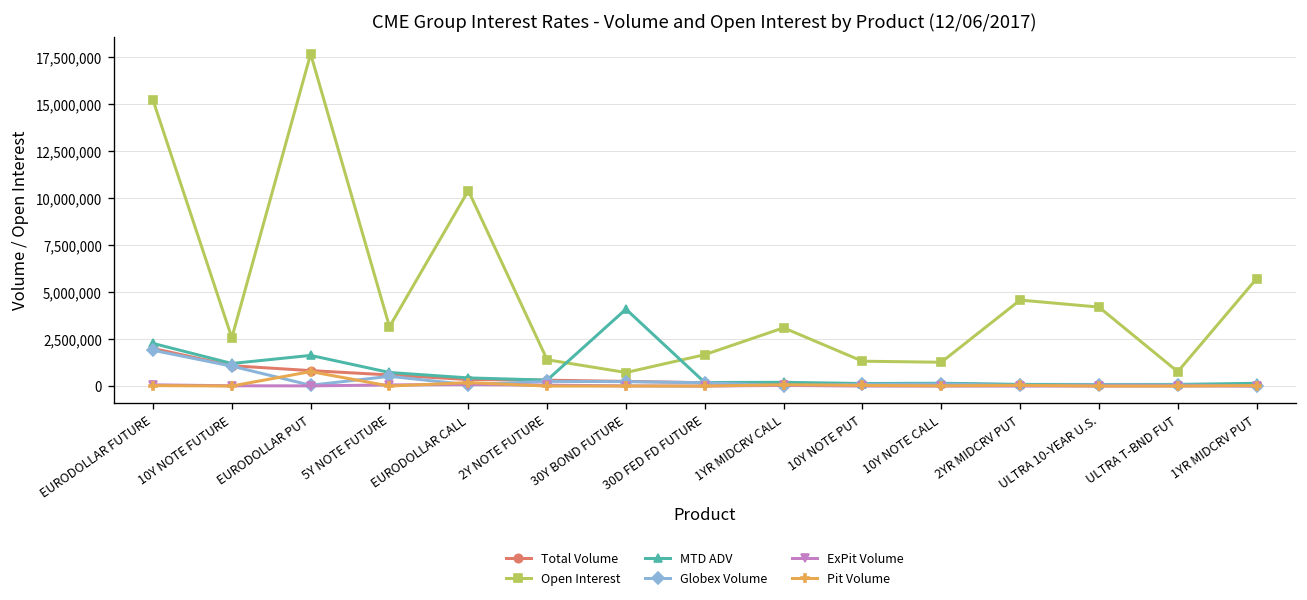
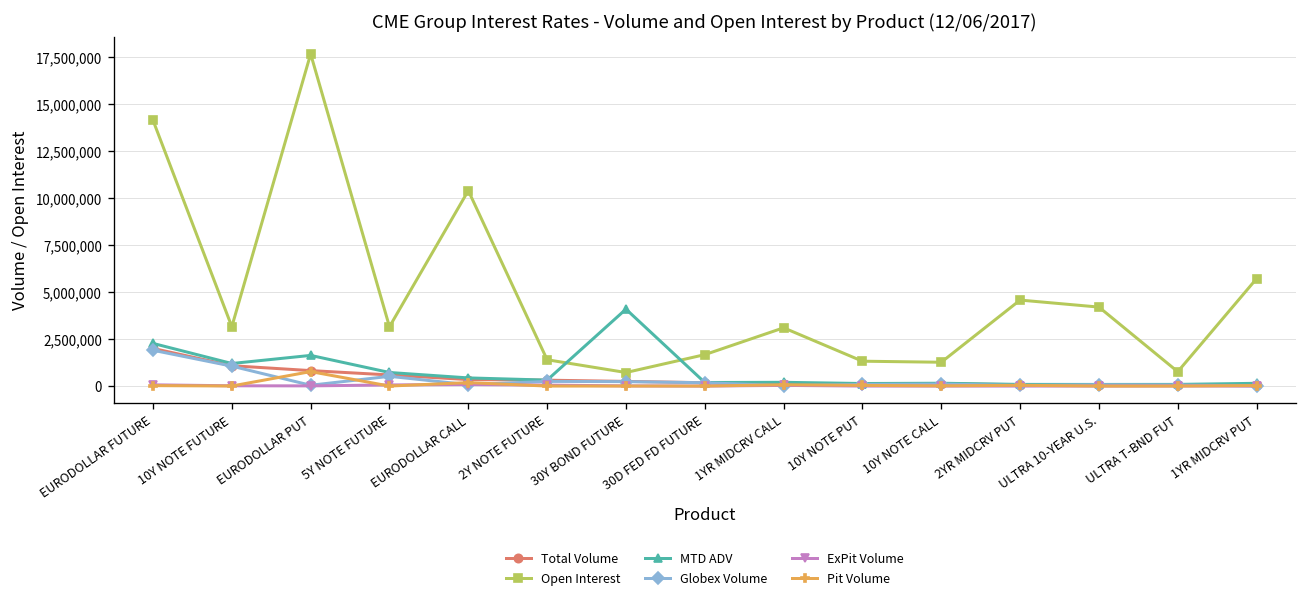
Open Interest, EURODOLLAR FUTURE: 15,200,000 -> 14,100,000
Open Interest, 10Y NOTE FUTURE: 2,600,000 -> 3,200,000
